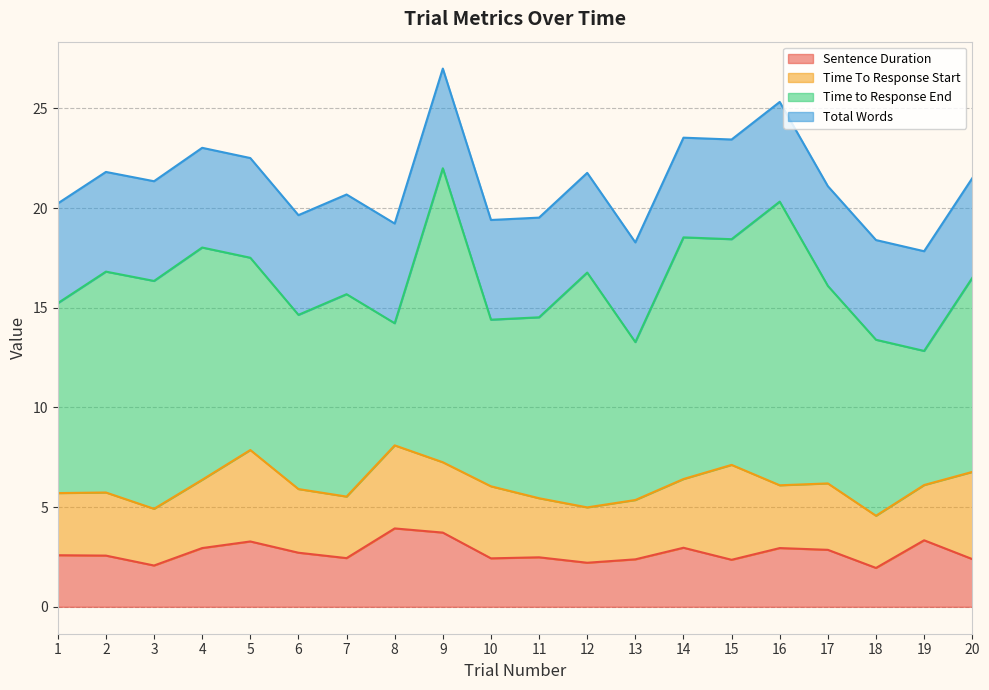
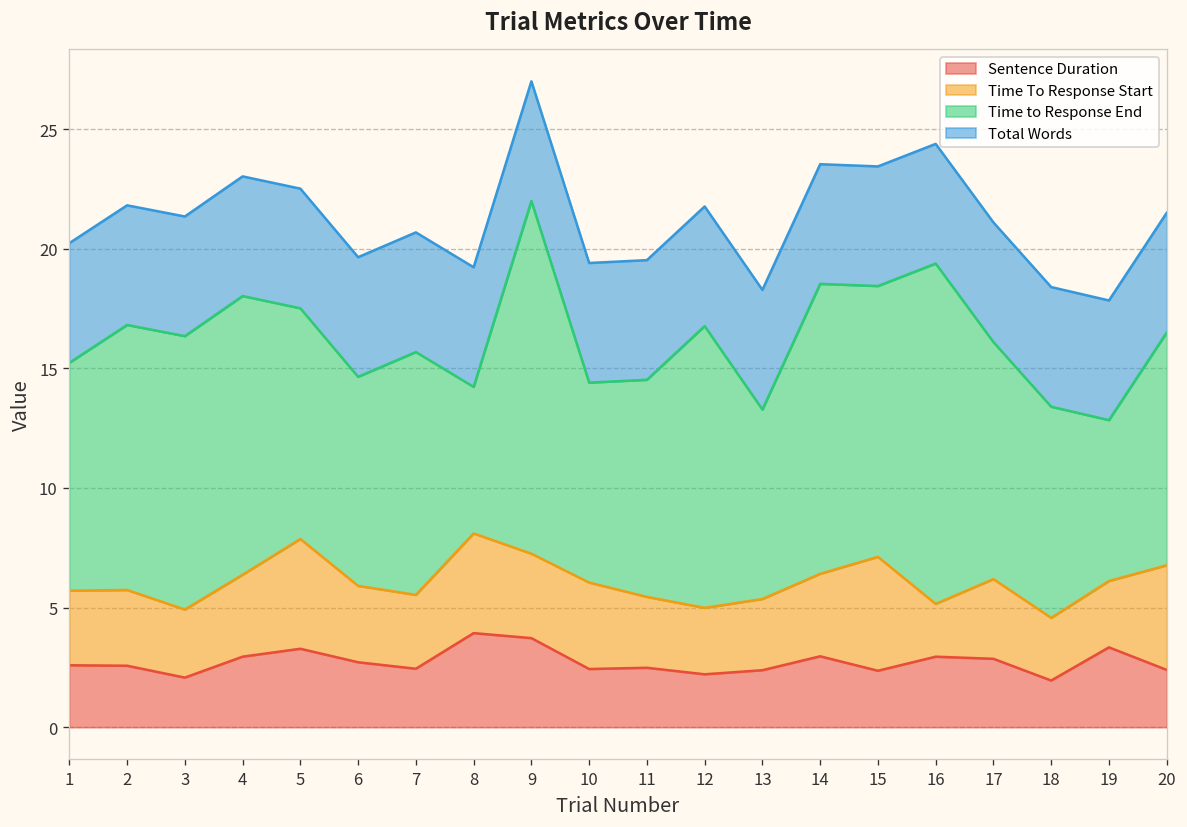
Time To Response Start, 16: 3.1 -> 2.2
